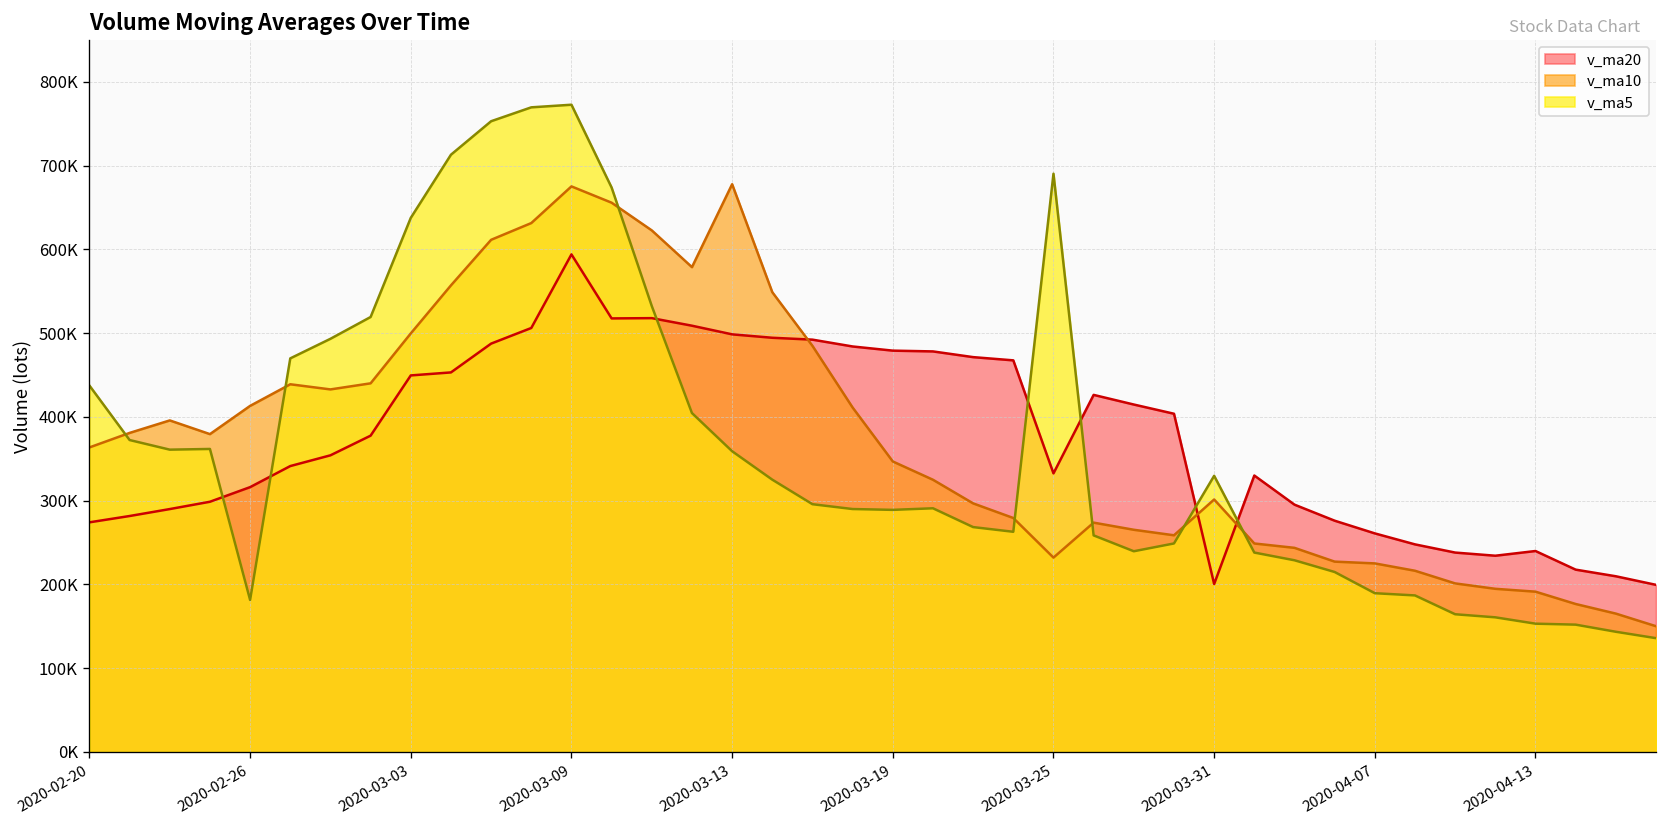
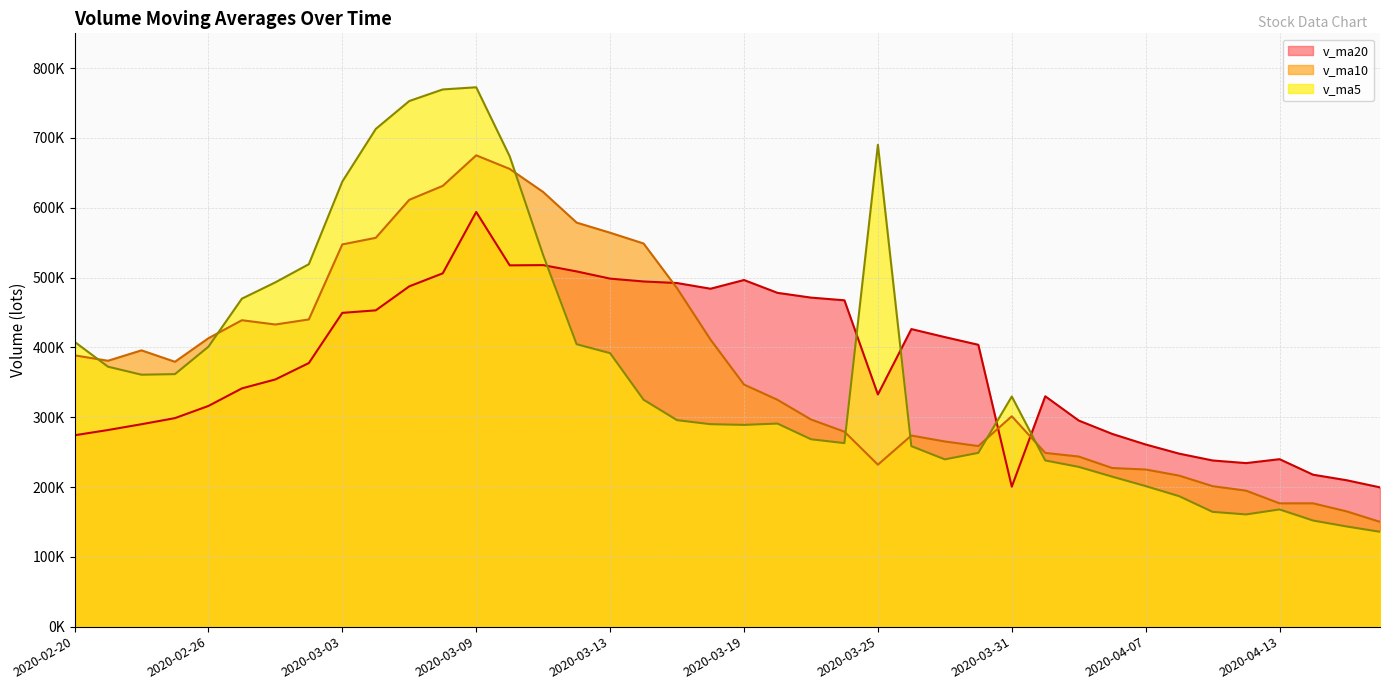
v_ma10, 2020-02-20: 360000 -> 390000
v_ma5, 2020-02-20: 440000 -> 410000
v_ma5, 2020-02-26: 180000 -> 400000
v_ma10, 2020-03-03: 500000 -> 550000
v_ma10, 2020-03-13: 680000 -> 560000
v_ma5, 2020-03-13: 360000 -> 390000
v_ma20, 2020-03-19: 480000 -> 500000
v_ma5, 2020-04-07: 190000 -> 200000
v_ma10, 2020-04-13: 190000 -> 180000
v_ma5, 2020-04-13: 150000 -> 170000
